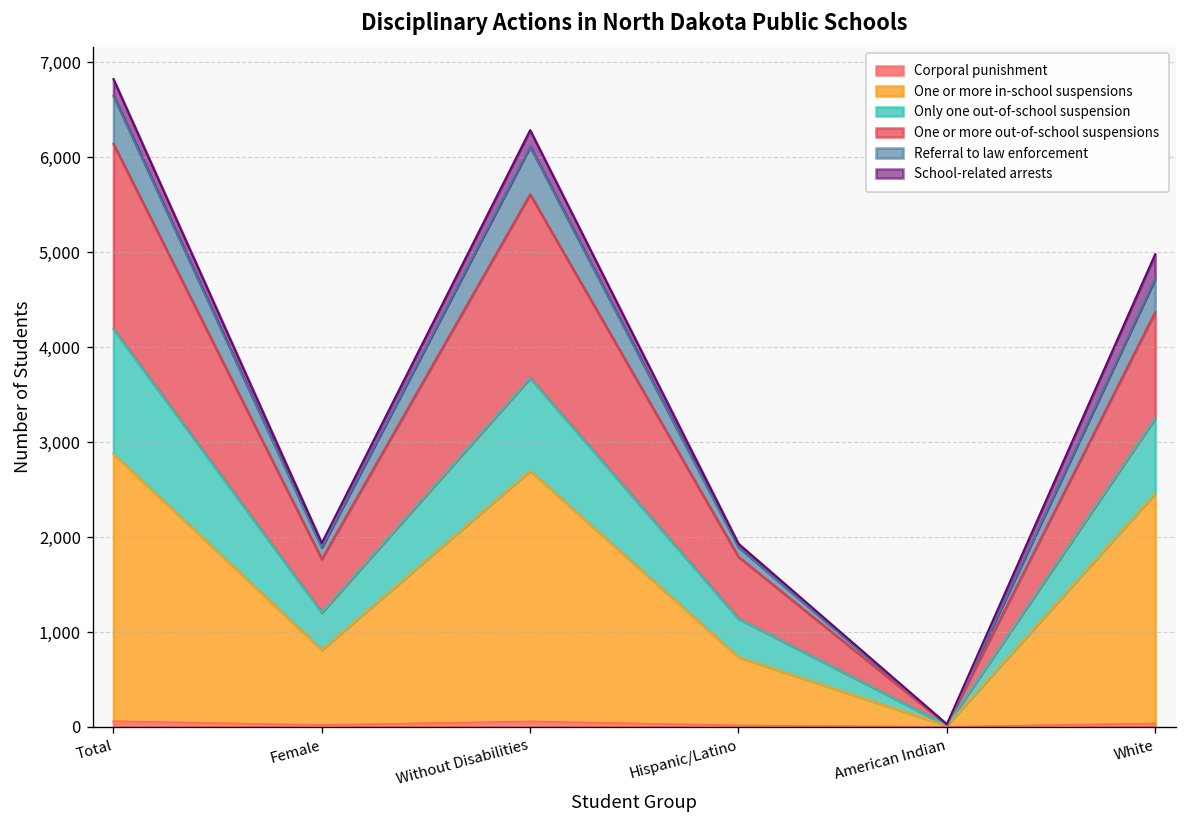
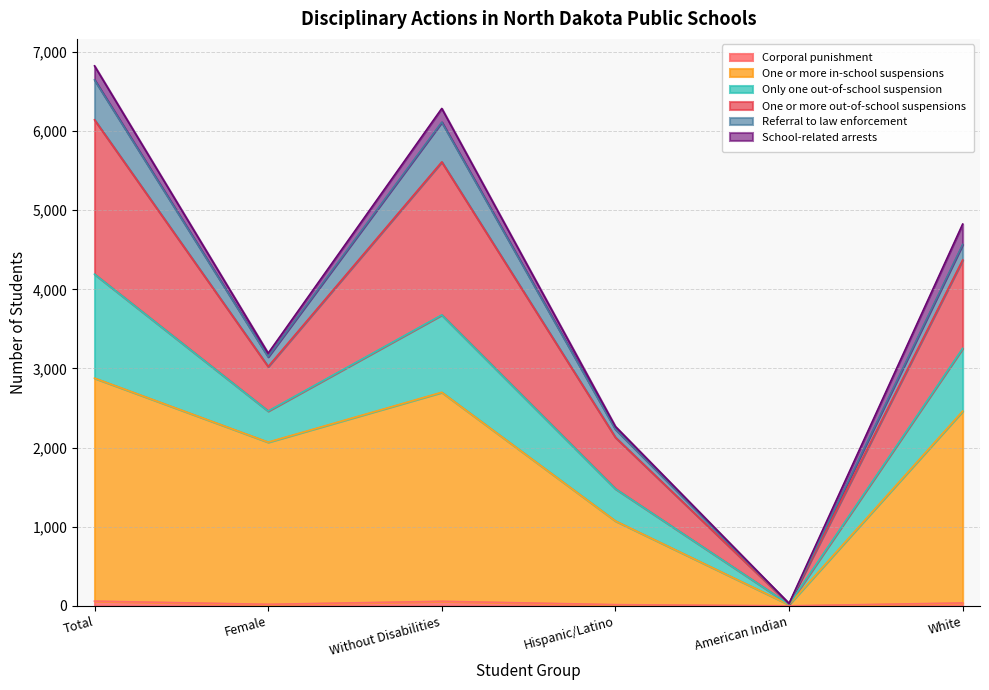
One or more in-school suspensions, Female: 800 -> 2,100
One or more in-school suspensions, Hispanic/Latino: 700 -> 1,100
Referral to law enforcement, White: 400 -> 200
